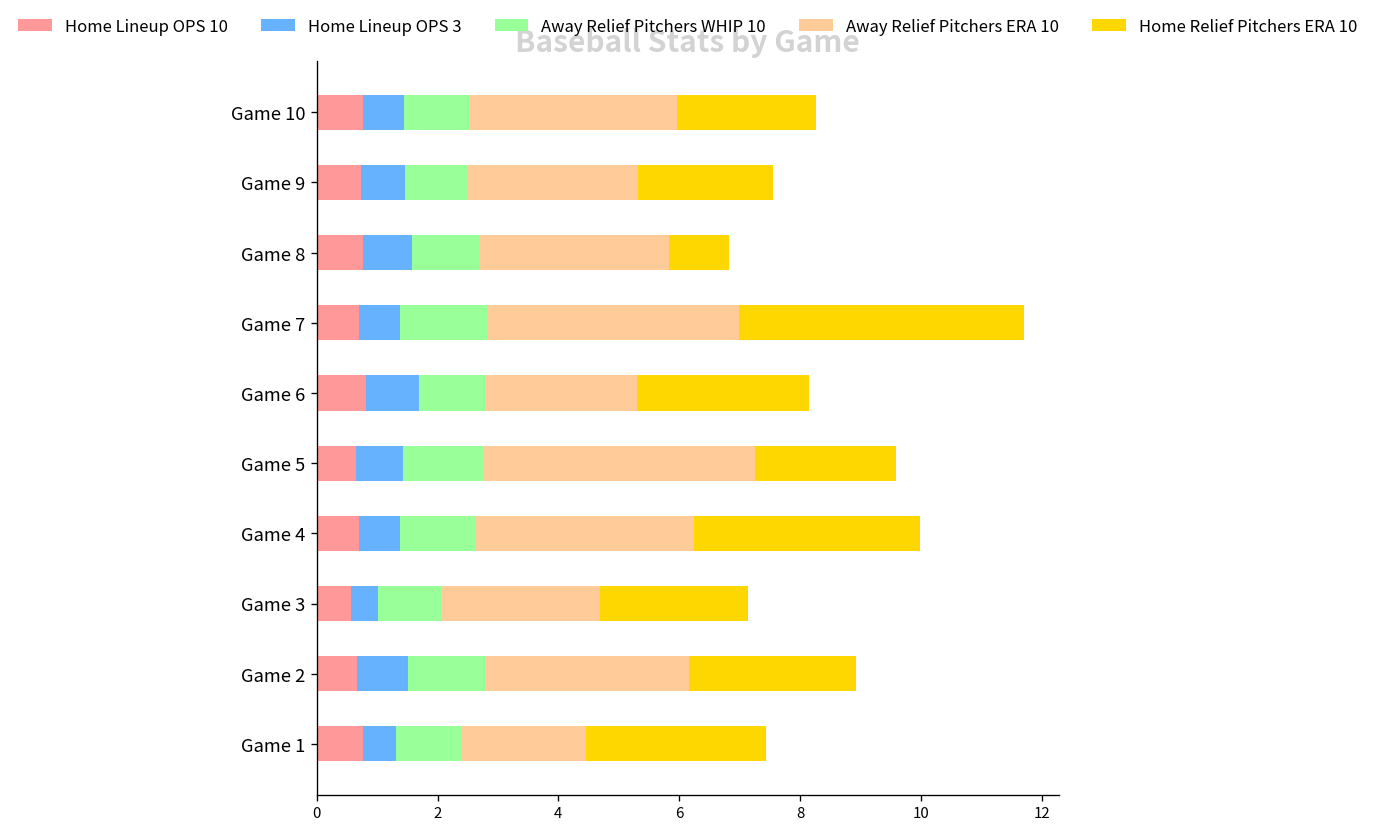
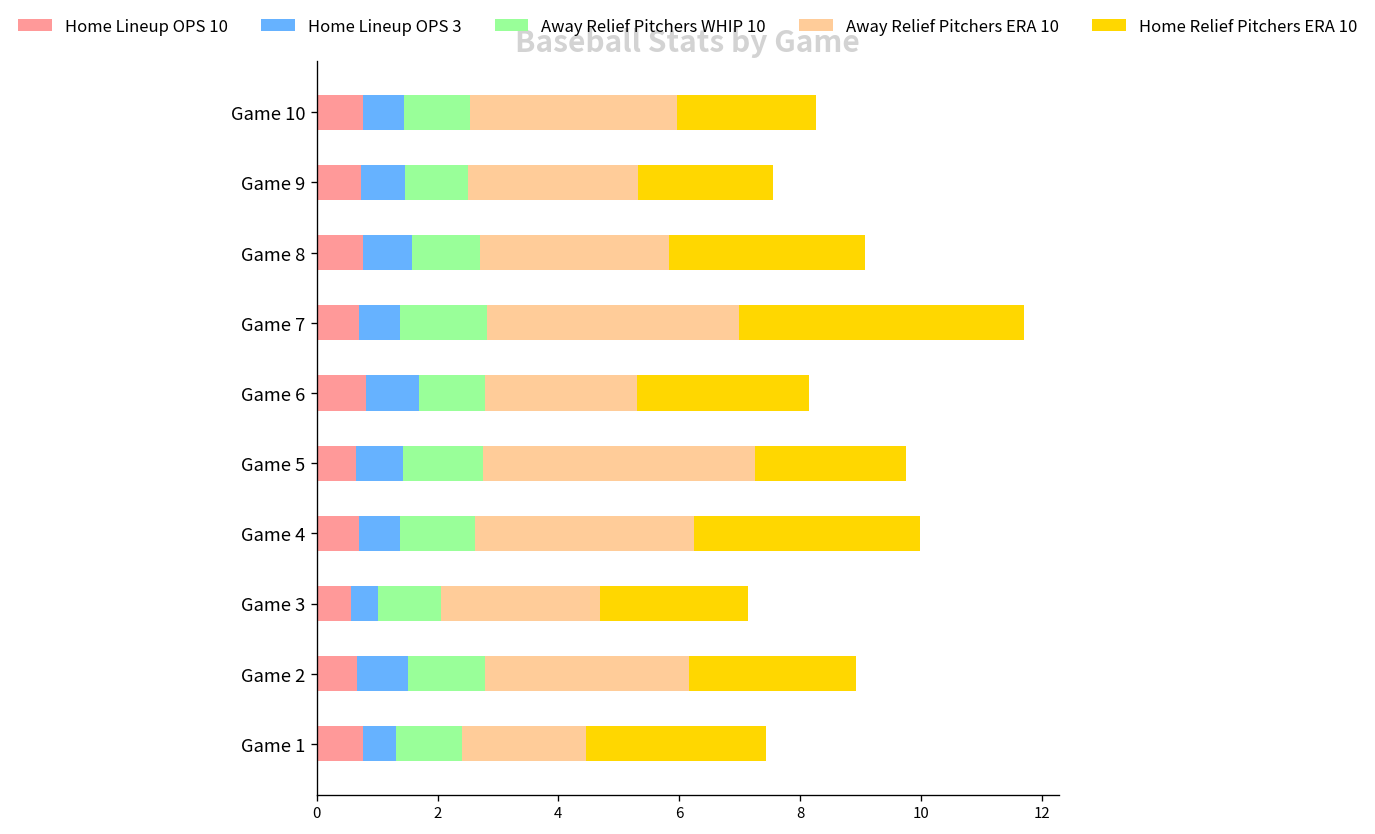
Home Relief Pitchers ERA 10, Game 8: 1.0 -> 3.3
Home Relief Pitchers ERA 10, Game 5: 2.3 -> 2.5
